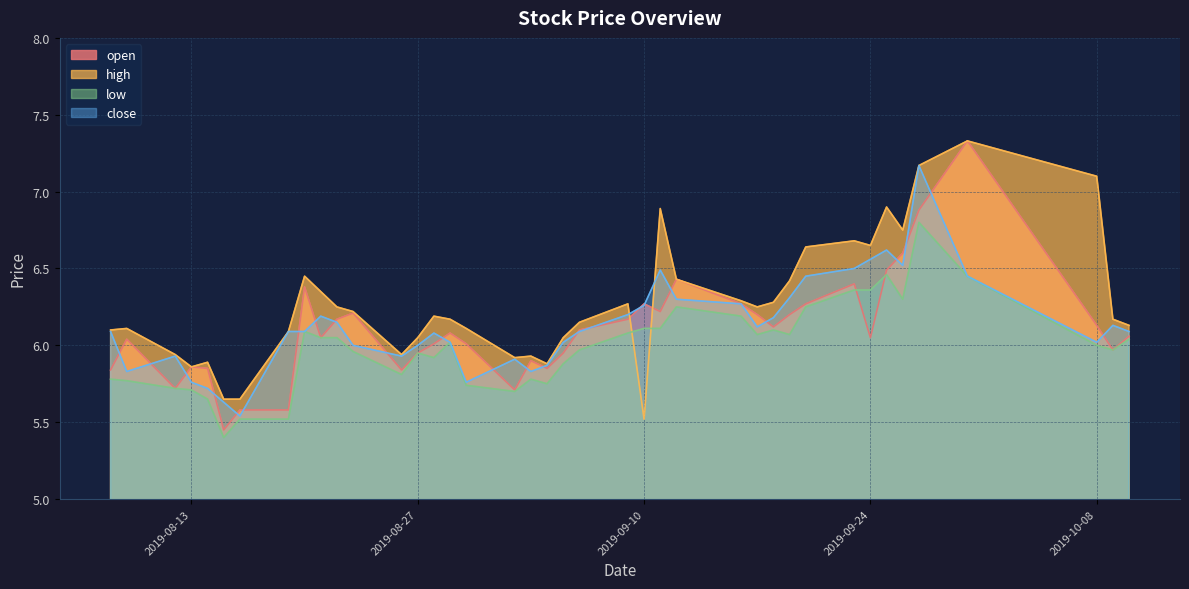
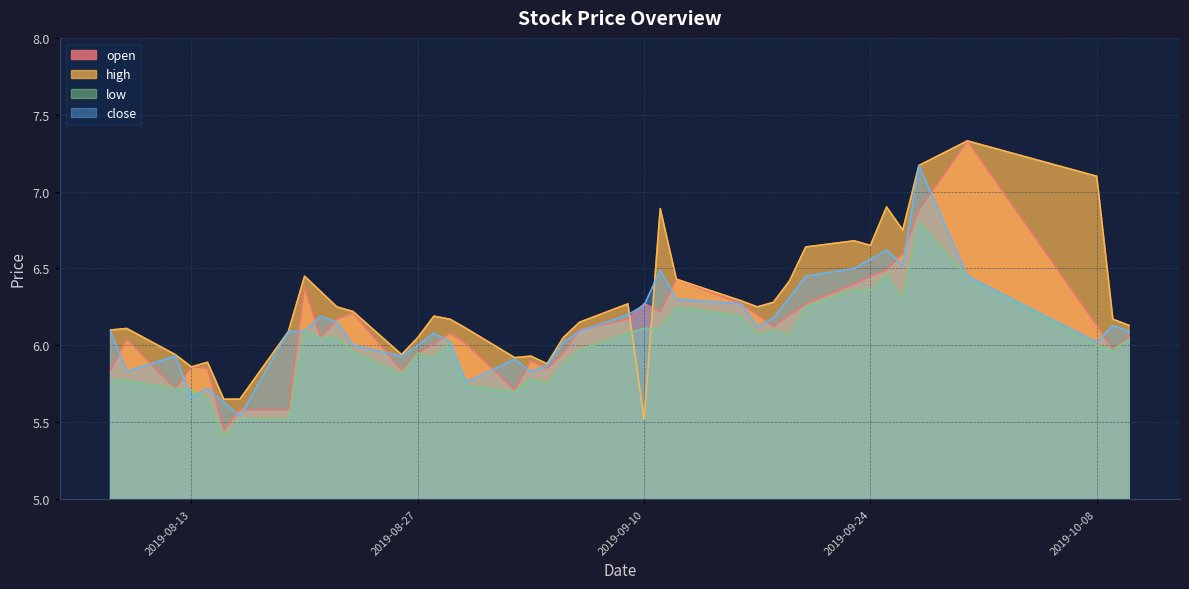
close, 2019-08-13: 5.76 -> 5.66
open, 2019-09-24: 6.05 -> 6.45
